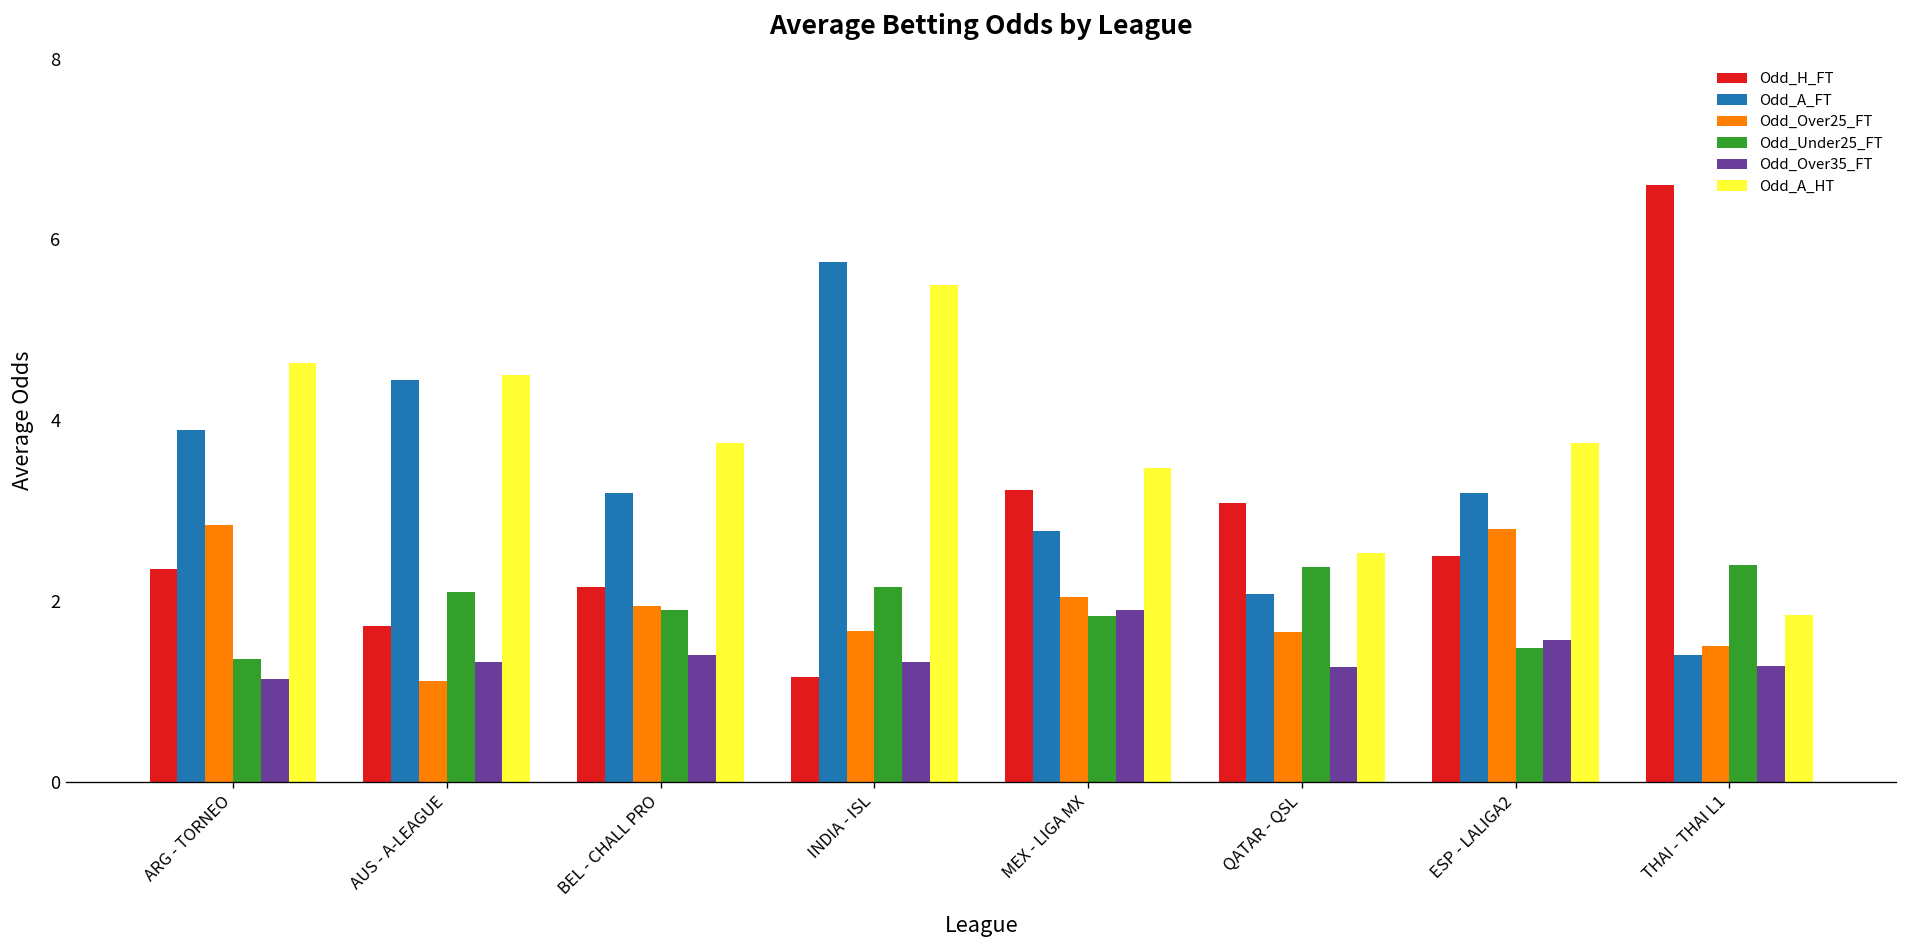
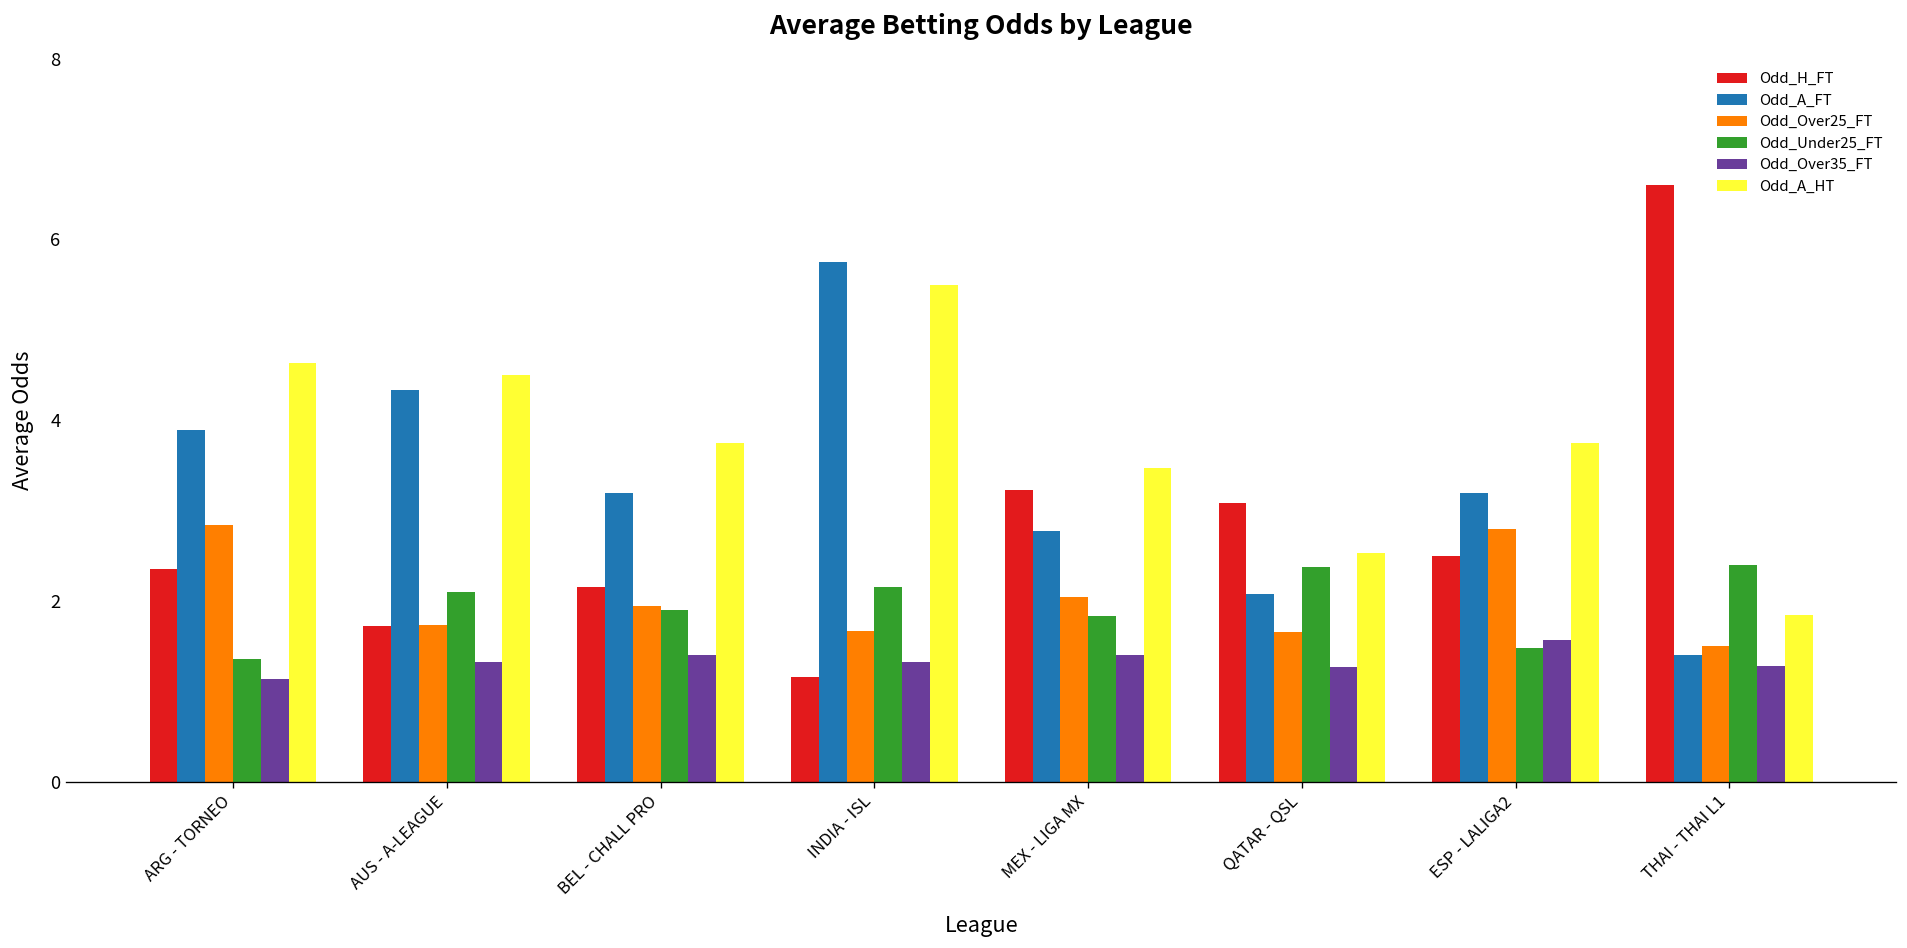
Odd_A_FT, AUS - A-LEAGUE: 4.4 -> 4.3
Odd_Over25_FT, AUS - A-LEAGUE: 1.1 -> 1.7
Odd_Over35_FT, MEX - LIGA MX: 1.9 -> 1.4
